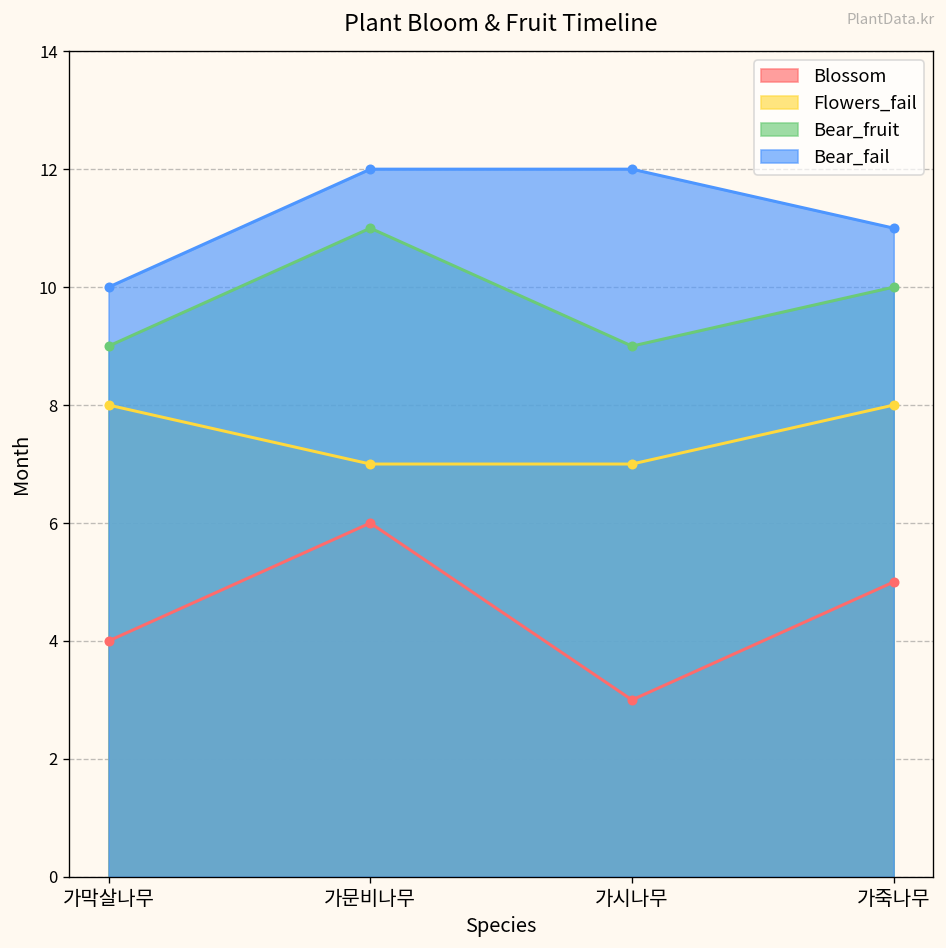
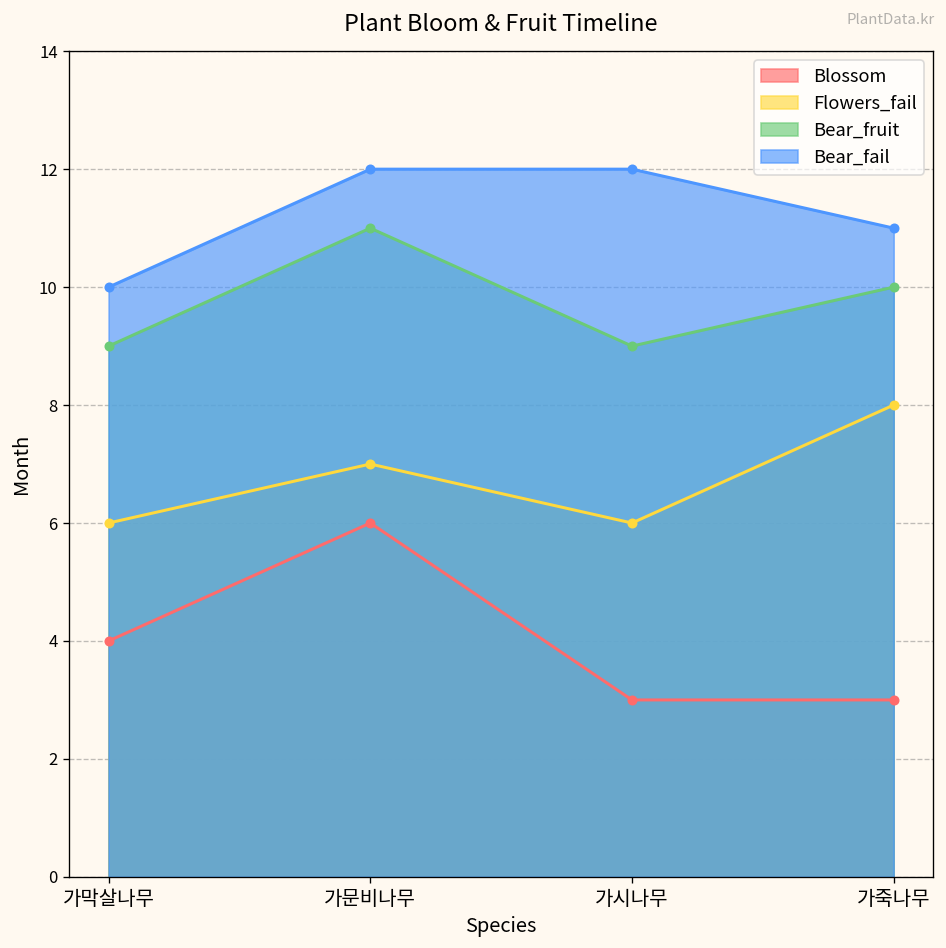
Flowers_fail, 가막살나무: 8 -> 6
Flowers_fail, 가시나무: 7 -> 6
Blossom, 가죽나무: 5 -> 3
